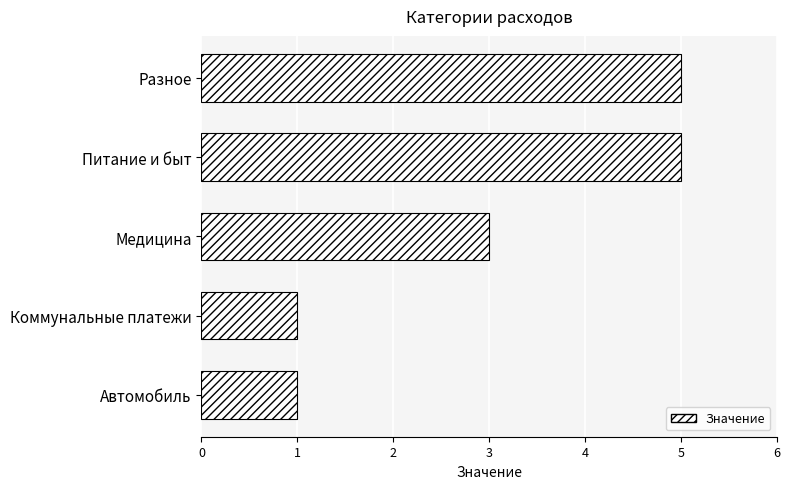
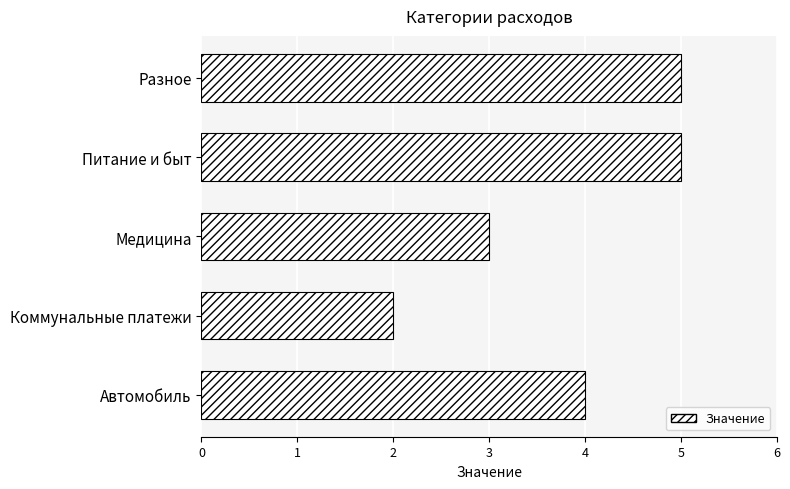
Коммунальные платежи: 1 -> 2
Автомобиль: 1 -> 4
